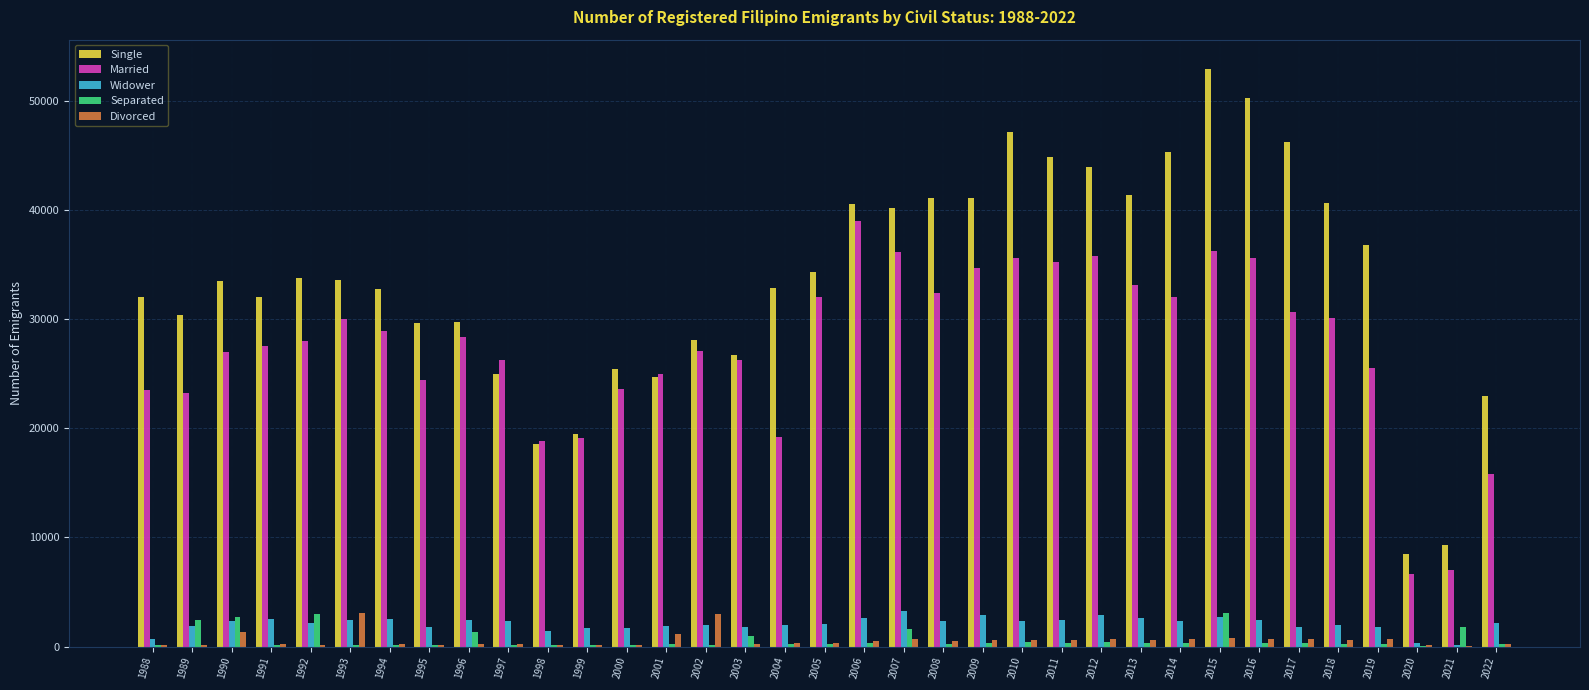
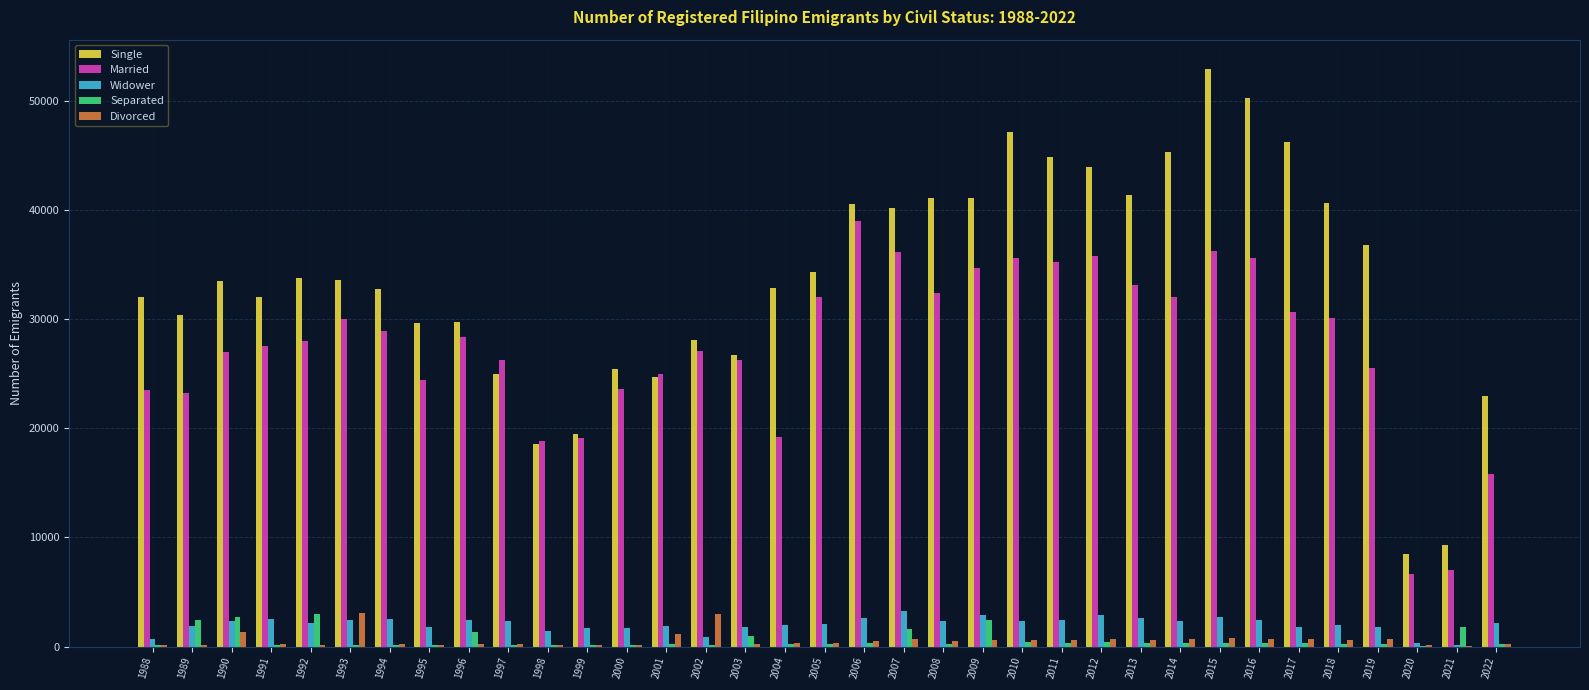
Widower, 2002: 2000 -> 900
Separated, 2009: 300 -> 2400
Separated, 2015: 3000 -> 400
